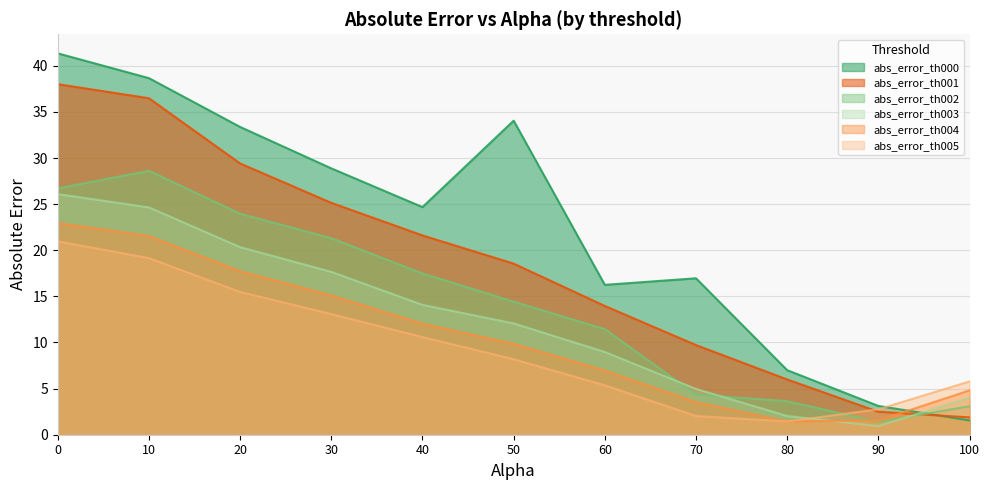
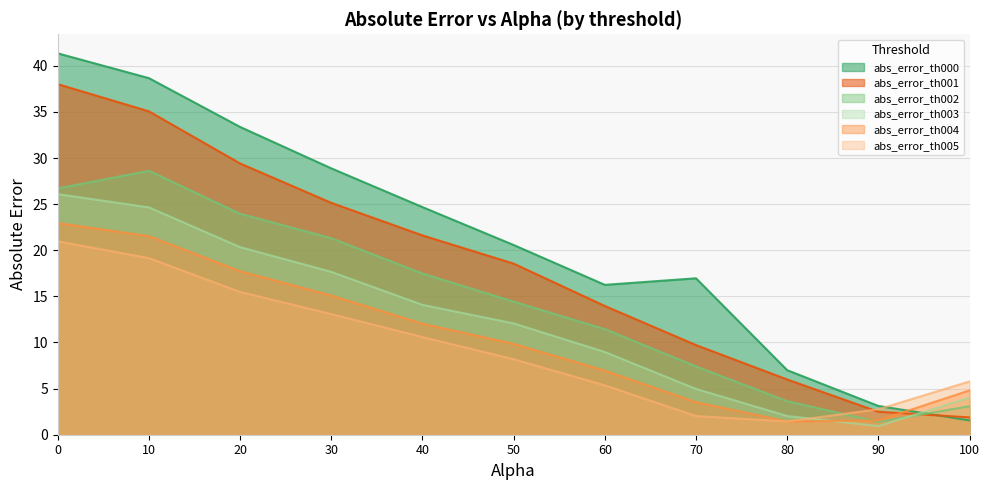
abs_error_th001, 10: 36 -> 35
abs_error_th000, 50: 34 -> 21
abs_error_th002, 70: 4 -> 7
